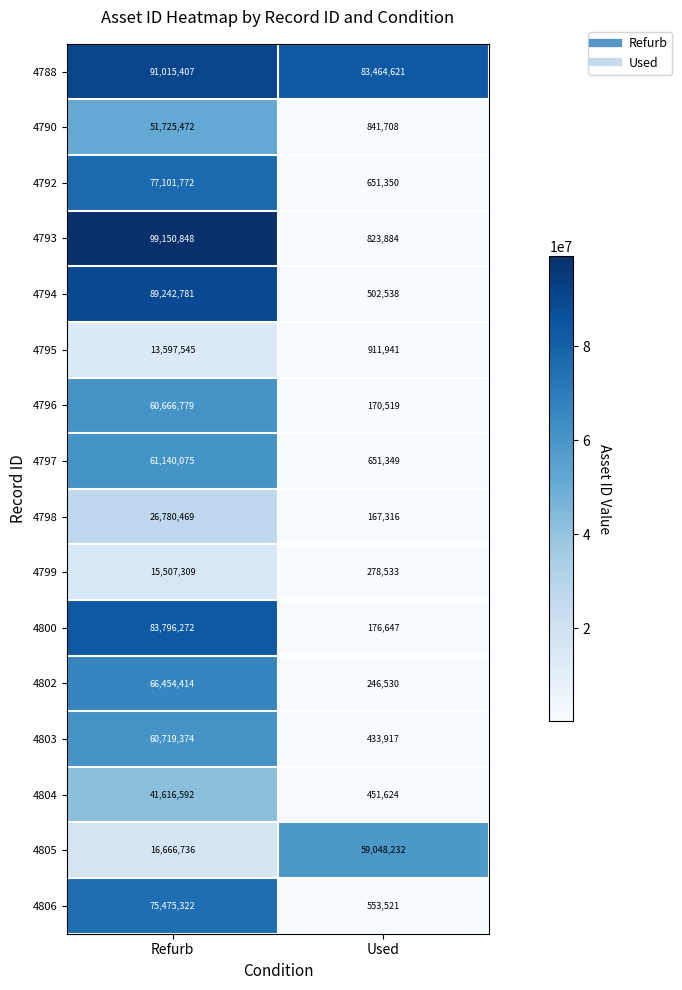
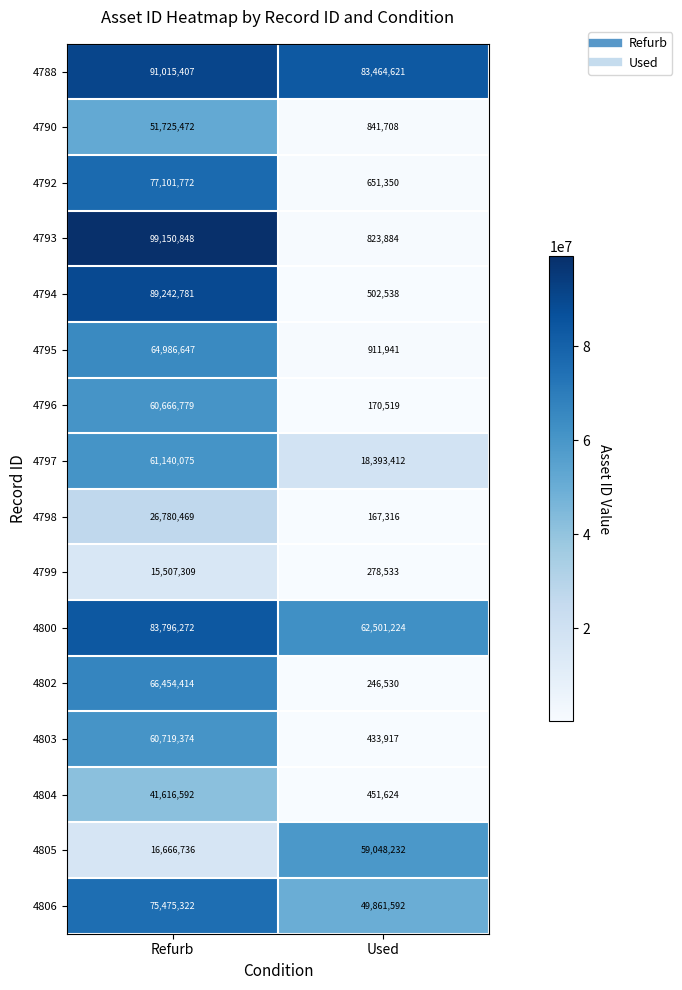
4795, Refurb: 13,597,545 -> 64,986,647
4797, Used: 651,349 -> 18,393,412
4800, Used: 176,647 -> 62,501,224
4806, Used: 553,521 -> 49,861,592
